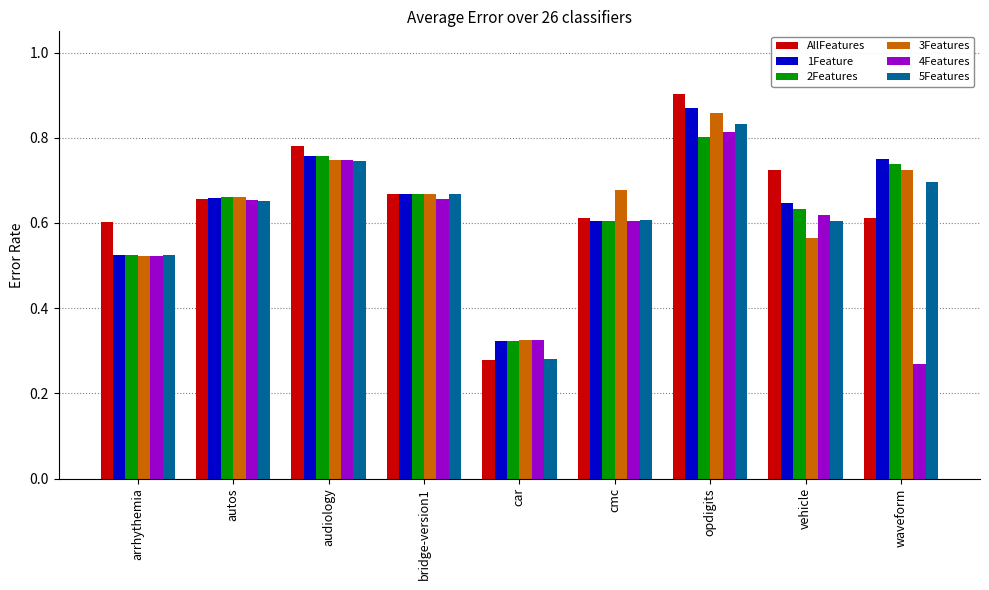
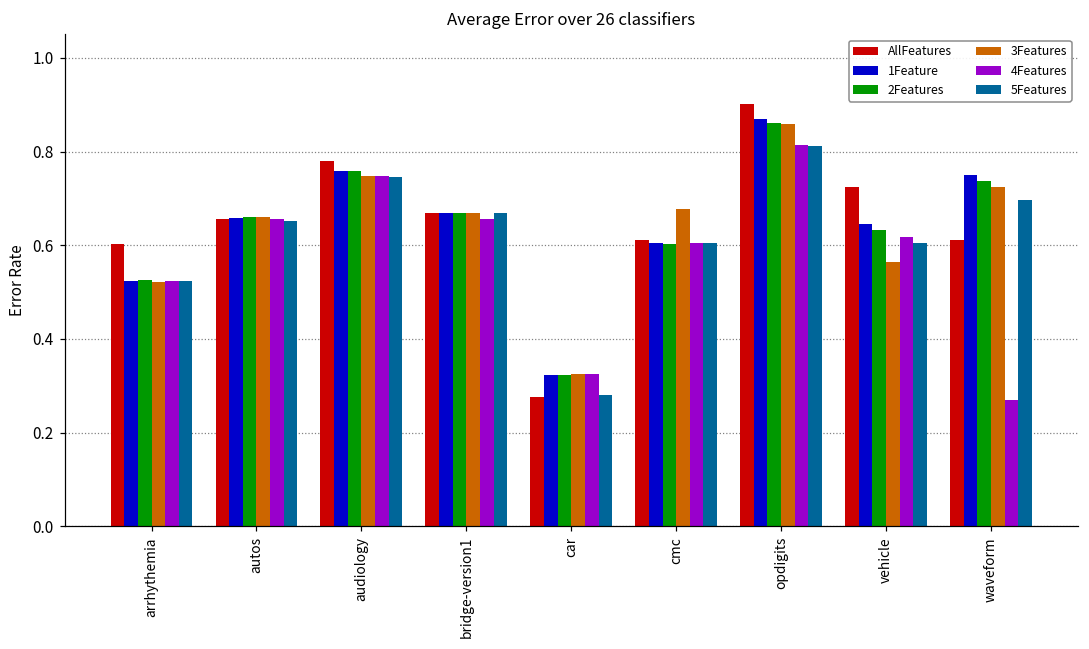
2Features, opdigits: 0.80 -> 0.86
5Features, opdigits: 0.83 -> 0.81
